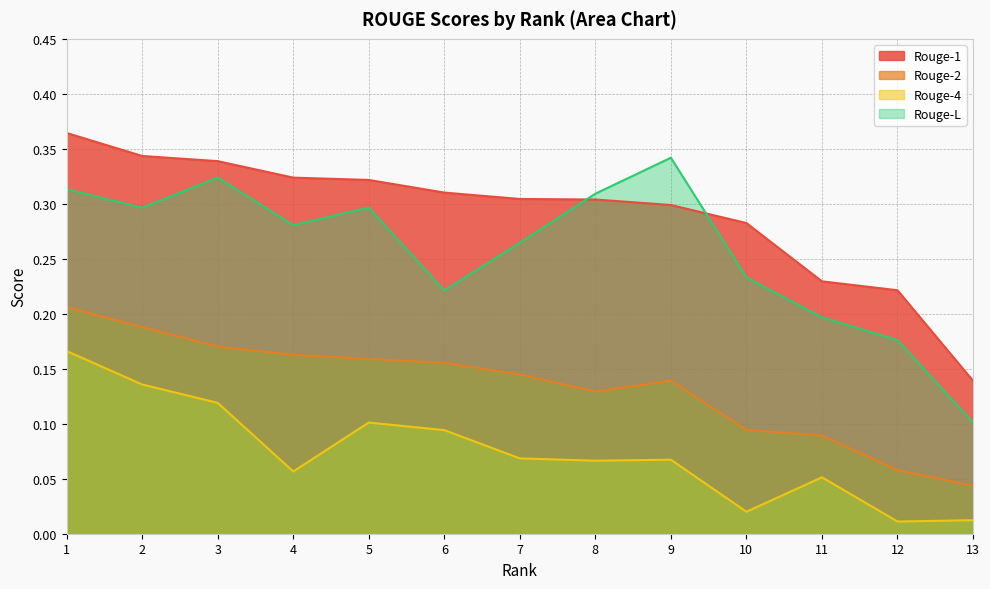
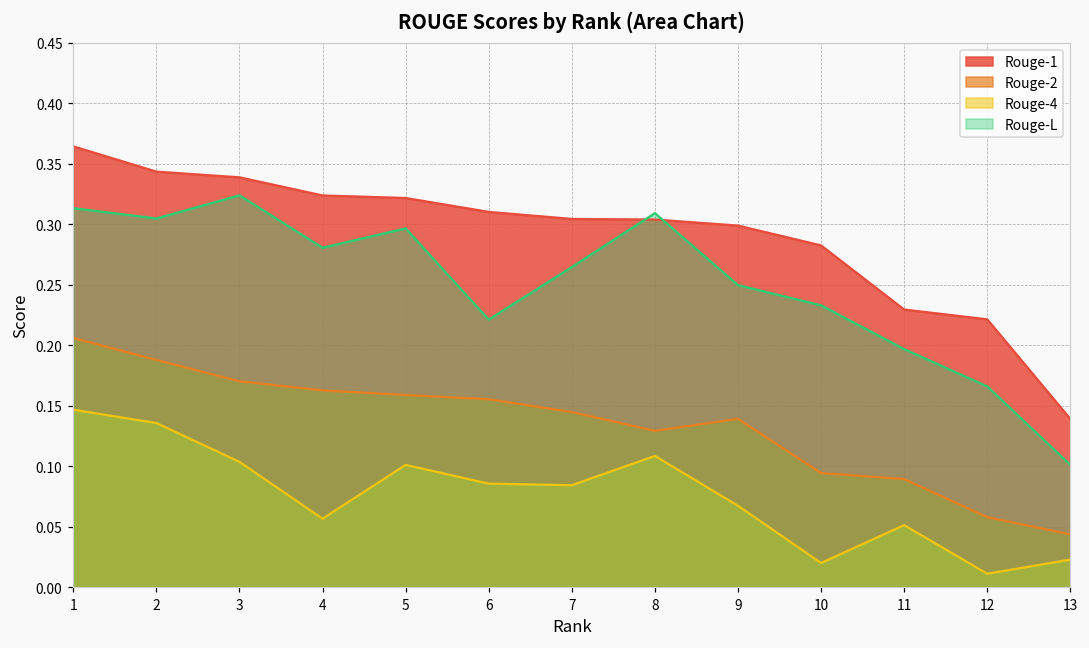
Rouge-4, 1: 0.166 -> 0.147
Rouge-L, 2: 0.296 -> 0.305
Rouge-4, 3: 0.119 -> 0.104
Rouge-4, 6: 0.094 -> 0.086
Rouge-4, 7: 0.069 -> 0.084
Rouge-4, 8: 0.066 -> 0.109
Rouge-L, 9: 0.342 -> 0.250
Rouge-L, 12: 0.176 -> 0.166
Rouge-4, 13: 0.012 -> 0.023
